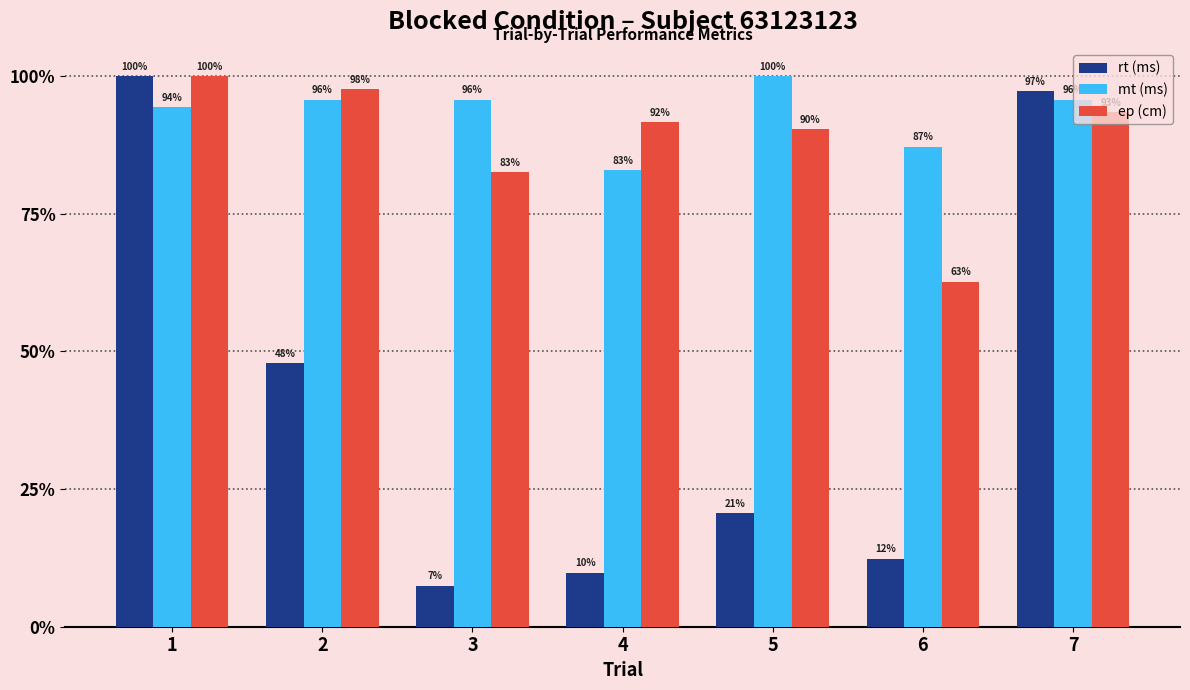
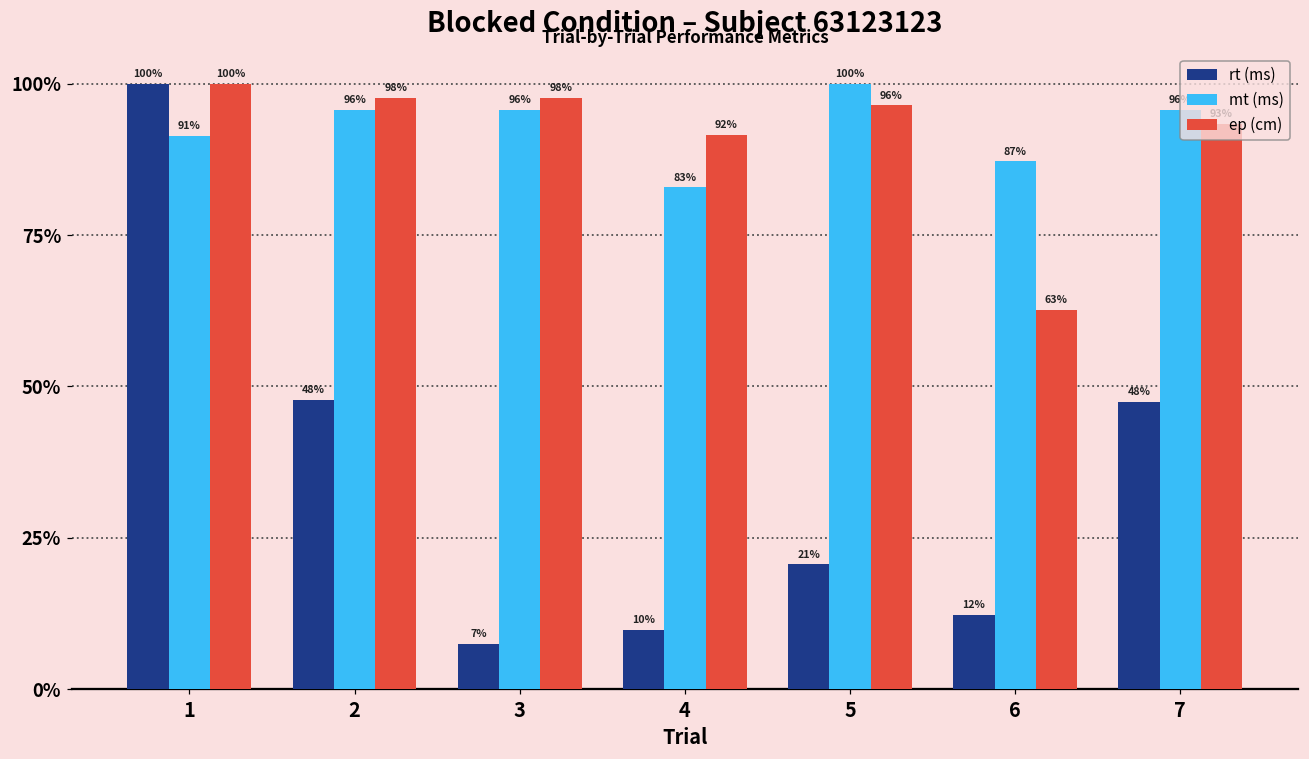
mt (ms), 1: 94% -> 91%
ep (cm), 3: 83% -> 98%
ep (cm), 5: 90% -> 96%
rt (ms), 7: 97% -> 48%
